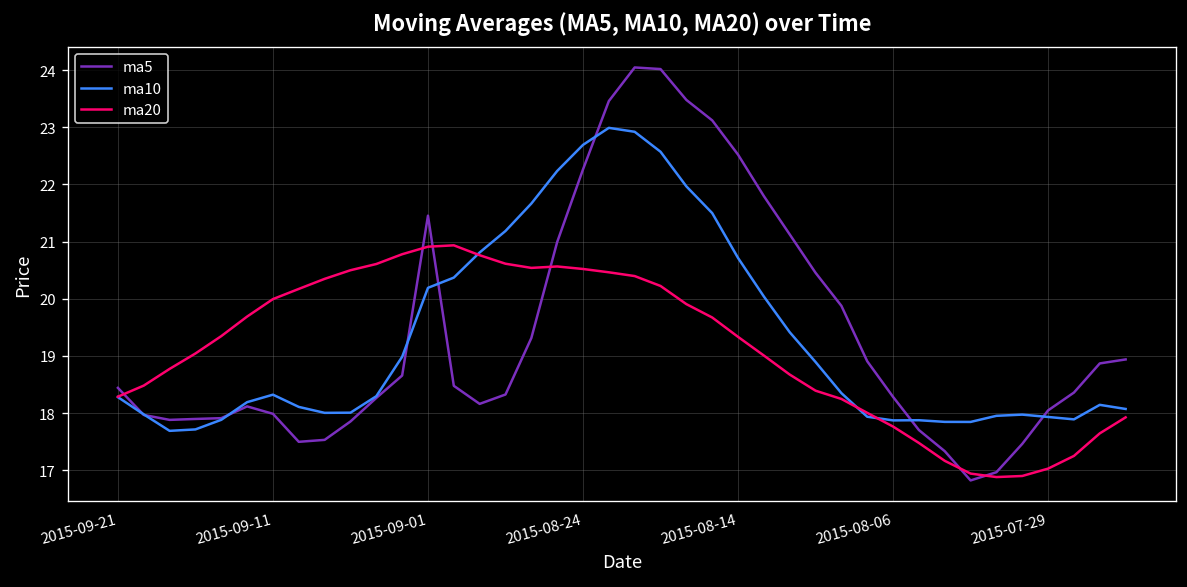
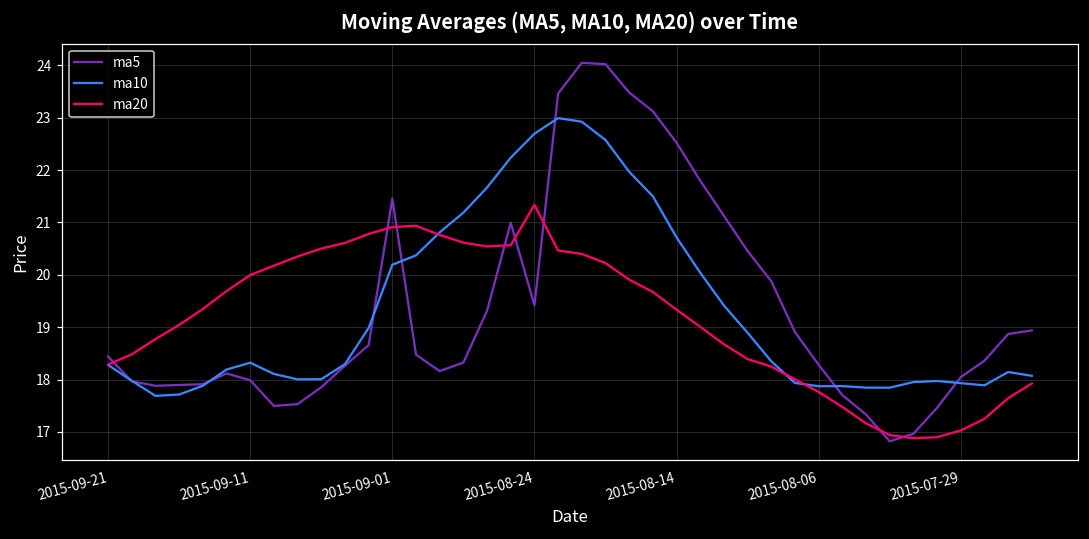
ma5, 2015-08-24: 22.3 -> 19.4
ma20, 2015-08-24: 20.5 -> 21.3
